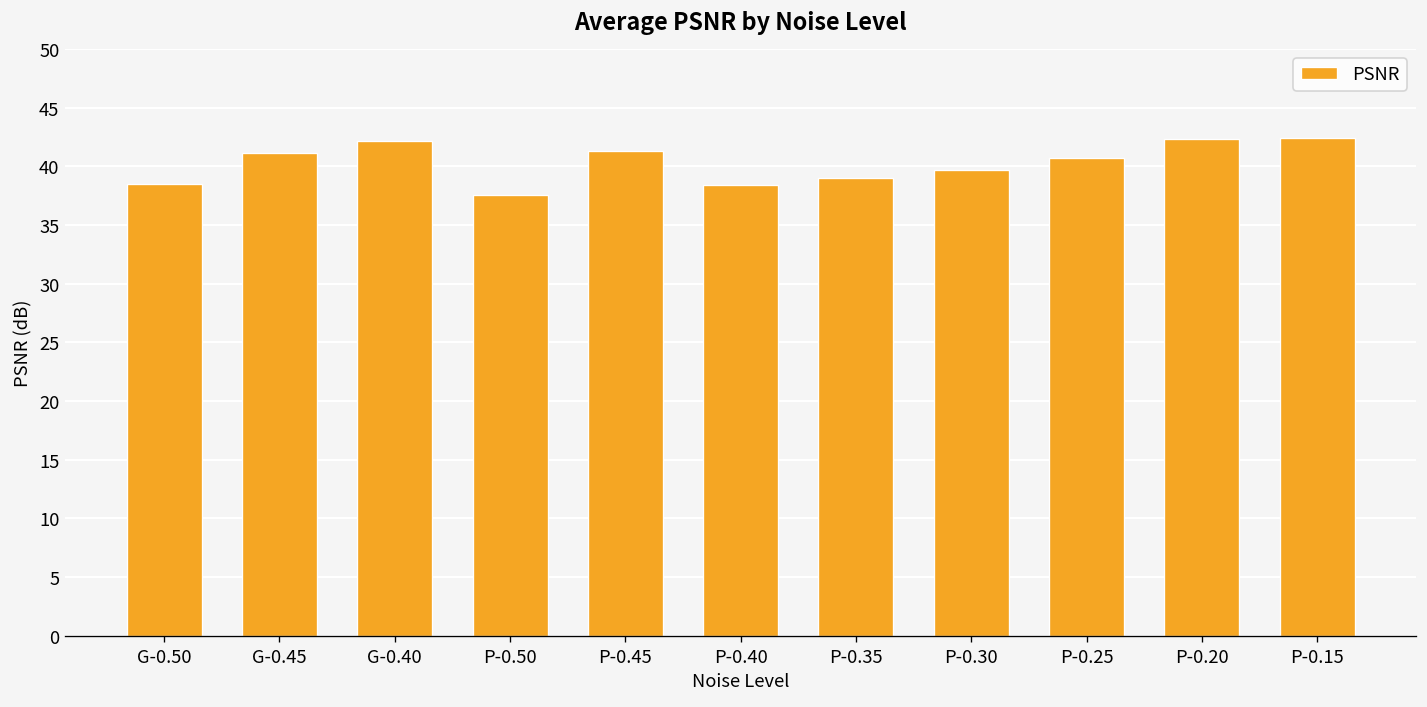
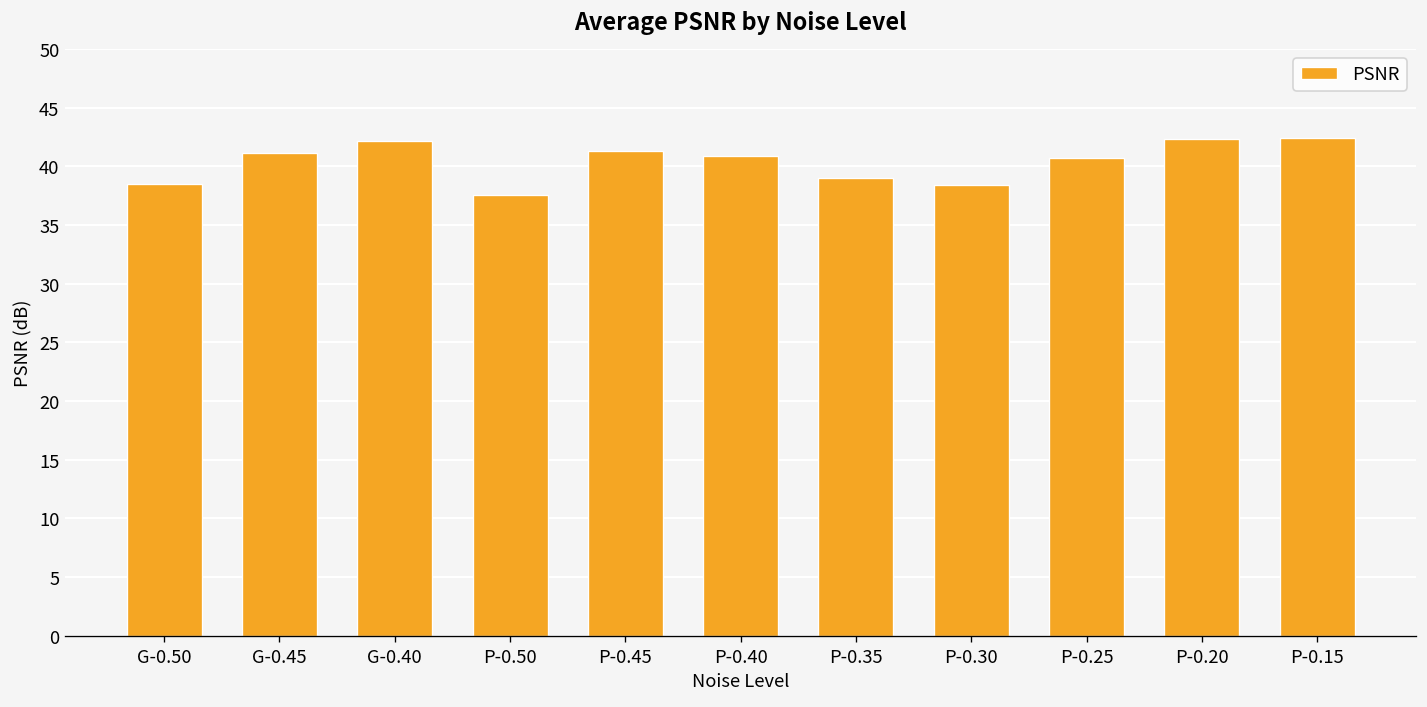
P-0.40: 38 -> 41
P-0.30: 40 -> 38
